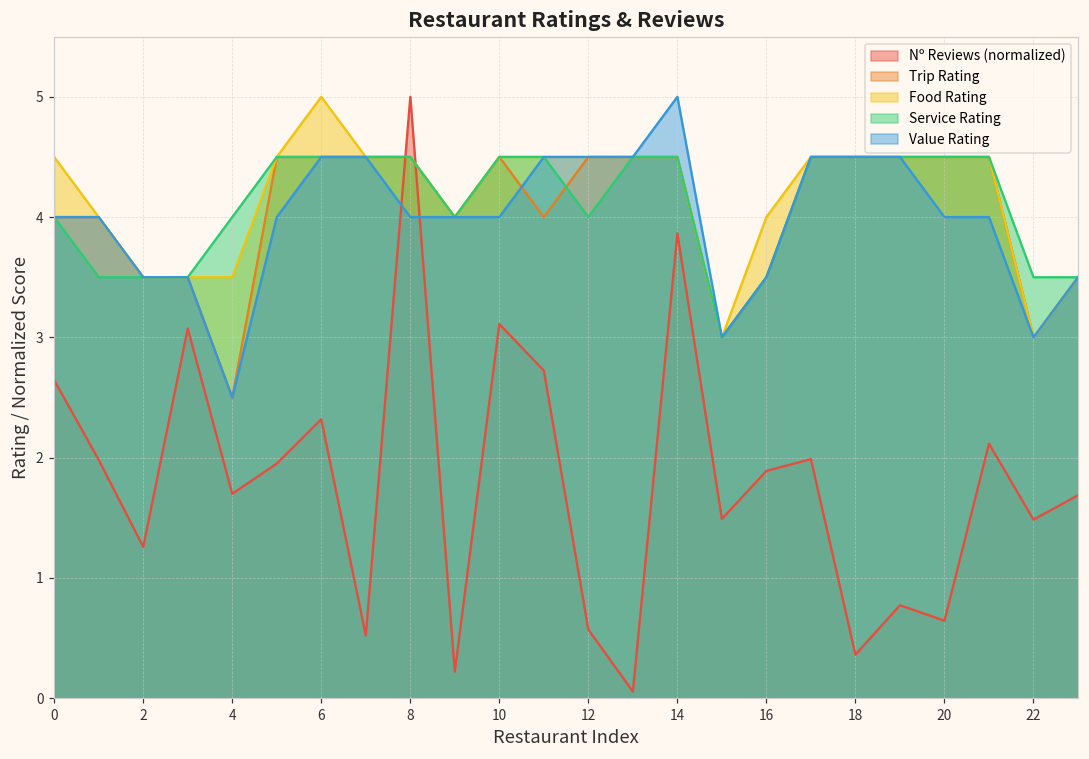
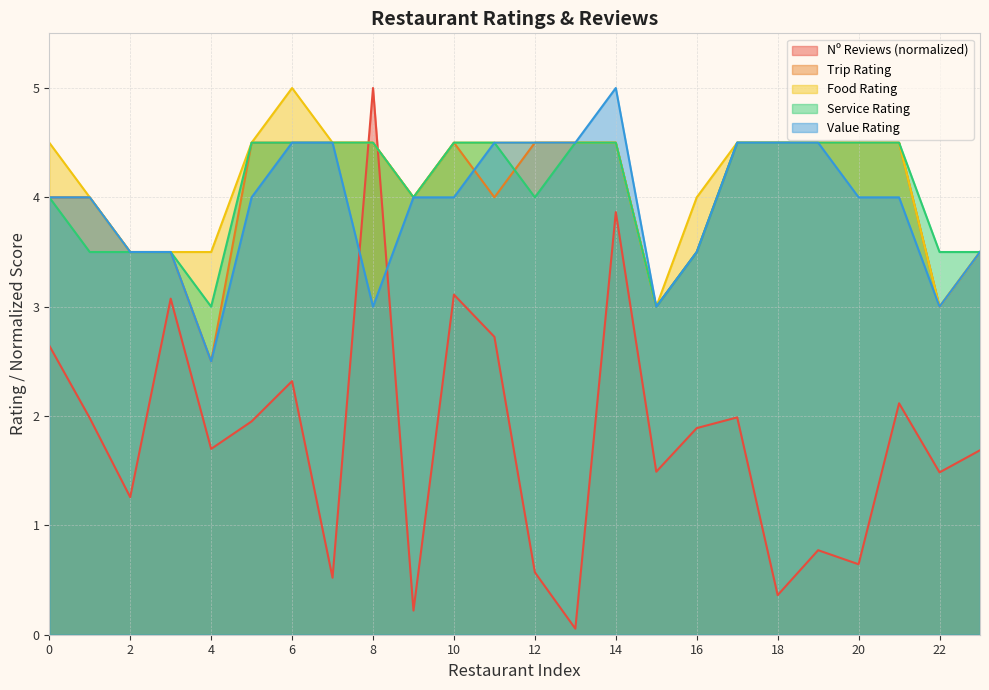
Service Rating, 4: 4 -> 3
Value Rating, 8: 4 -> 3
